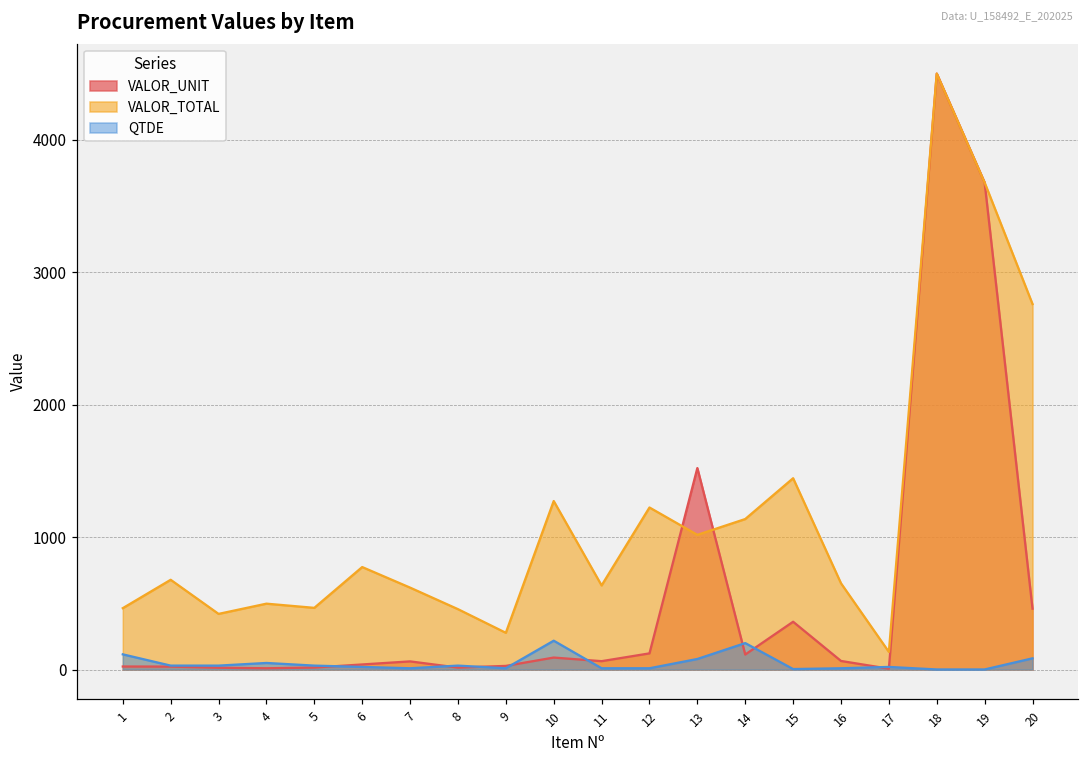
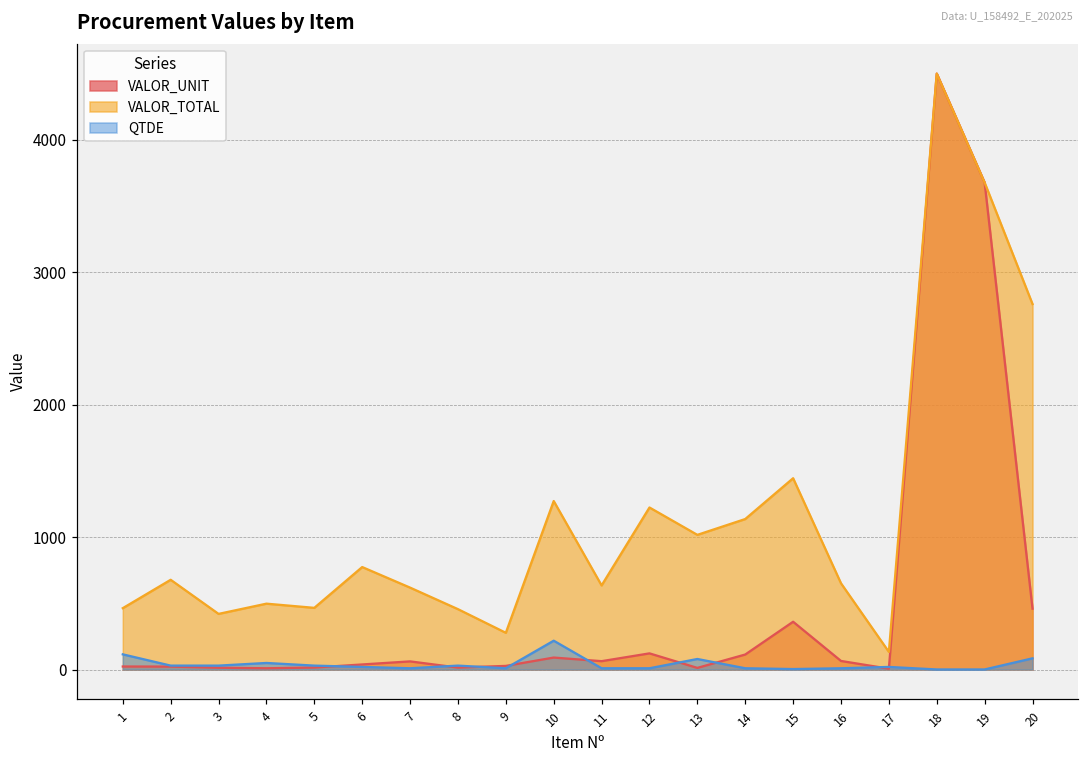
VALOR_UNIT, 13: 1520 -> 10
QTDE, 14: 200 -> 10
